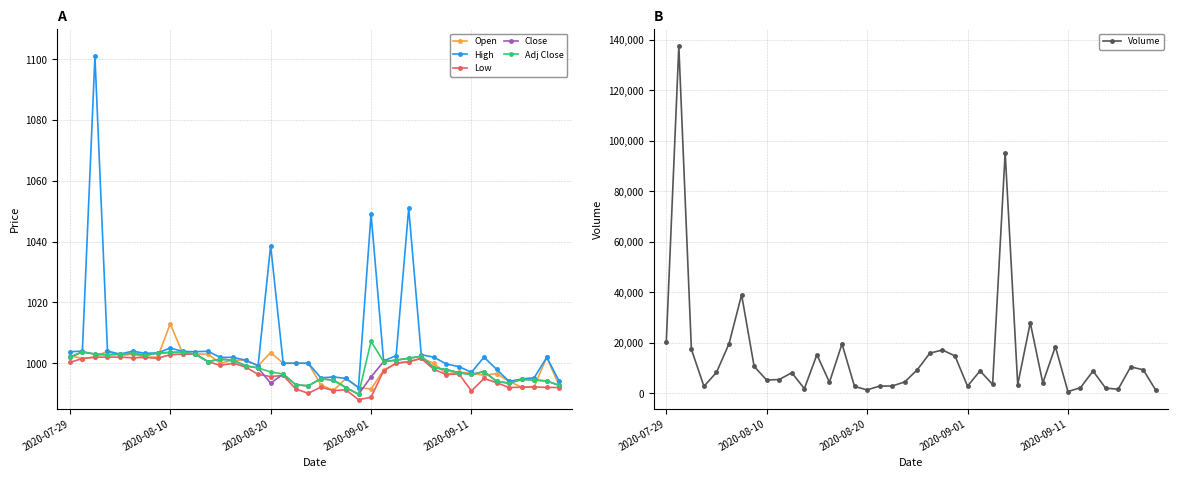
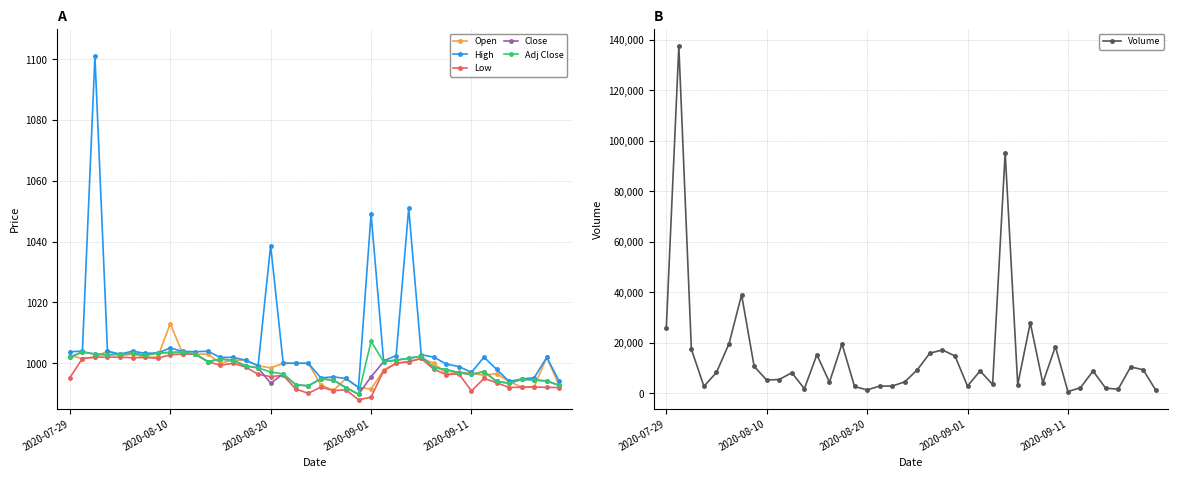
A, Low, 2020-07-29: 1000 -> 995
A, Open, 2020-08-20: 1003 -> 998
B, 2020-07-29: 20,000 -> 26,000
